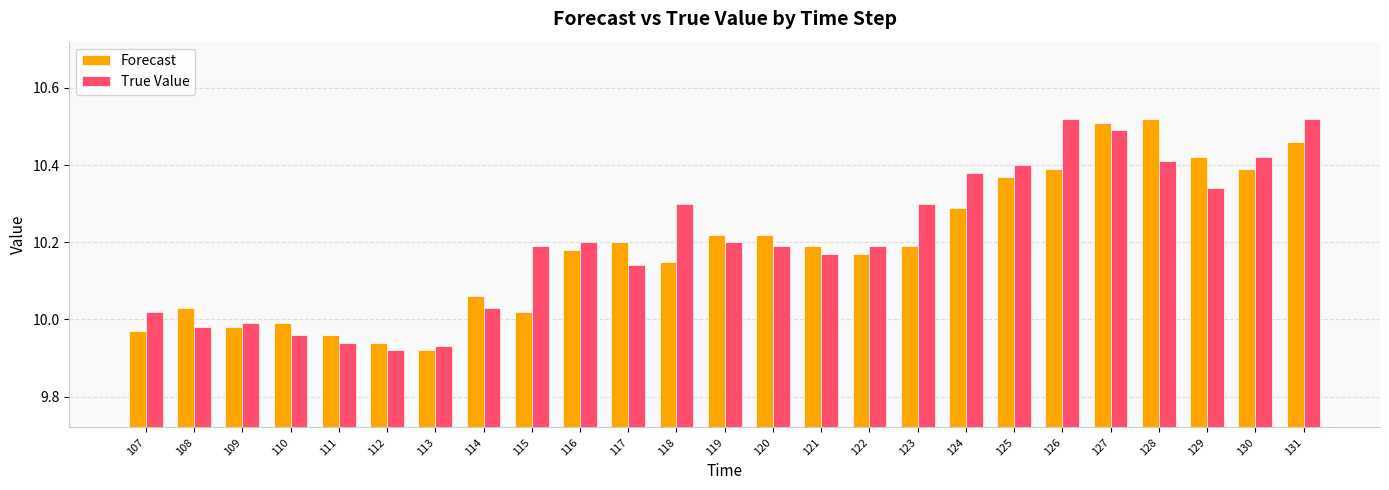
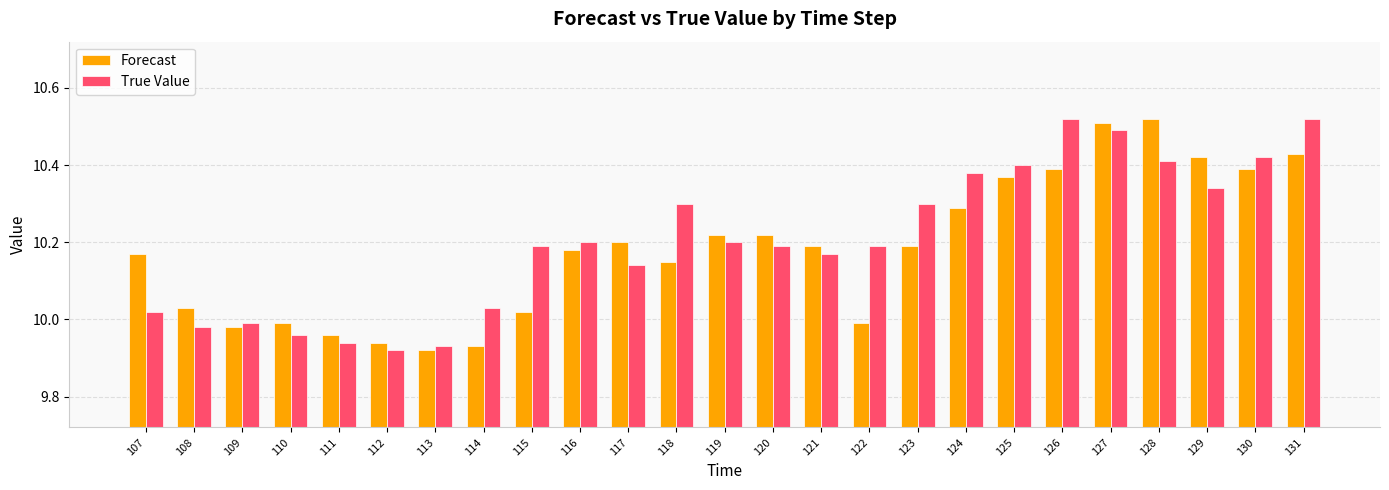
Forecast, 107: 9.97 -> 10.17
Forecast, 114: 10.06 -> 9.93
Forecast, 122: 10.17 -> 9.99
Forecast, 131: 10.46 -> 10.43
